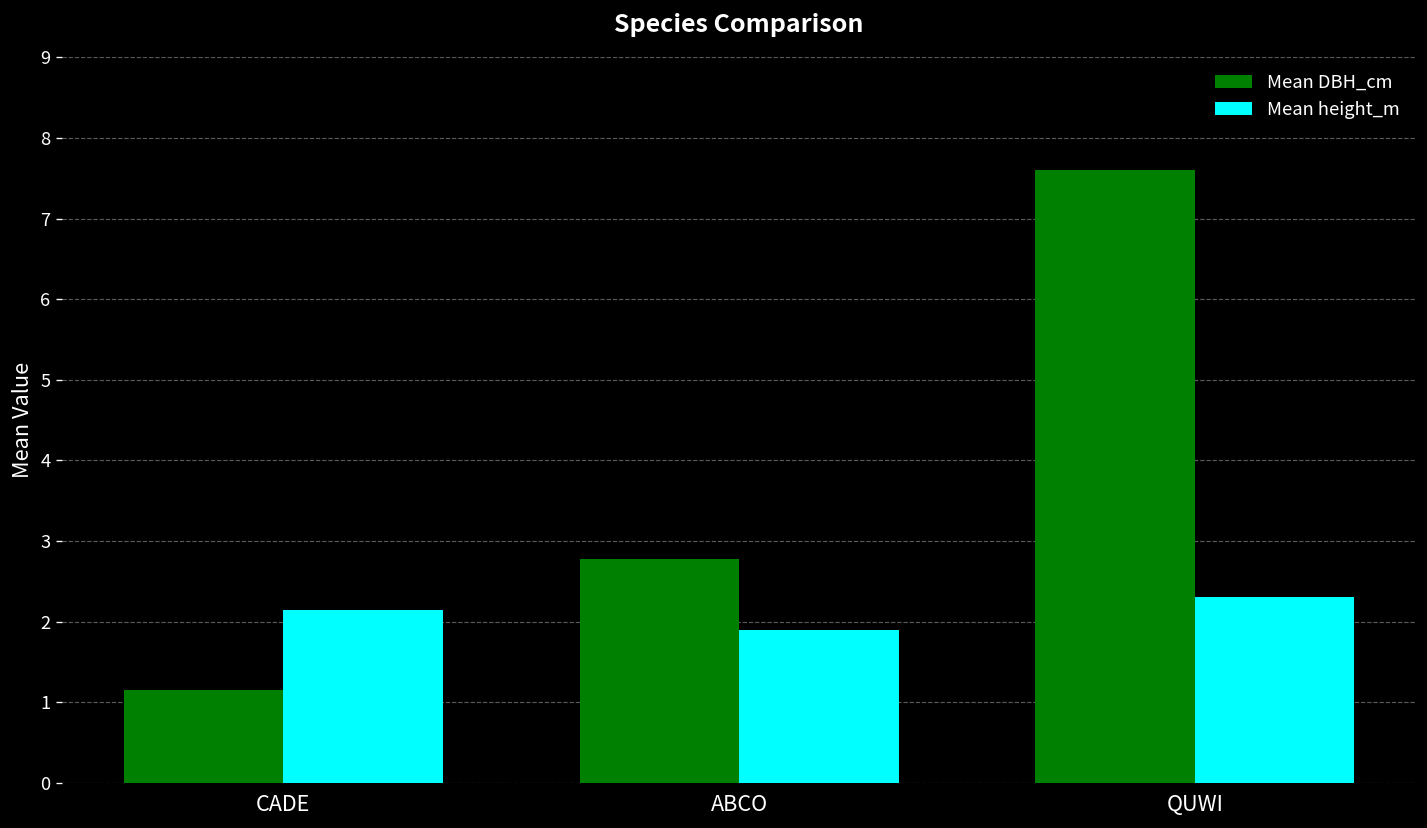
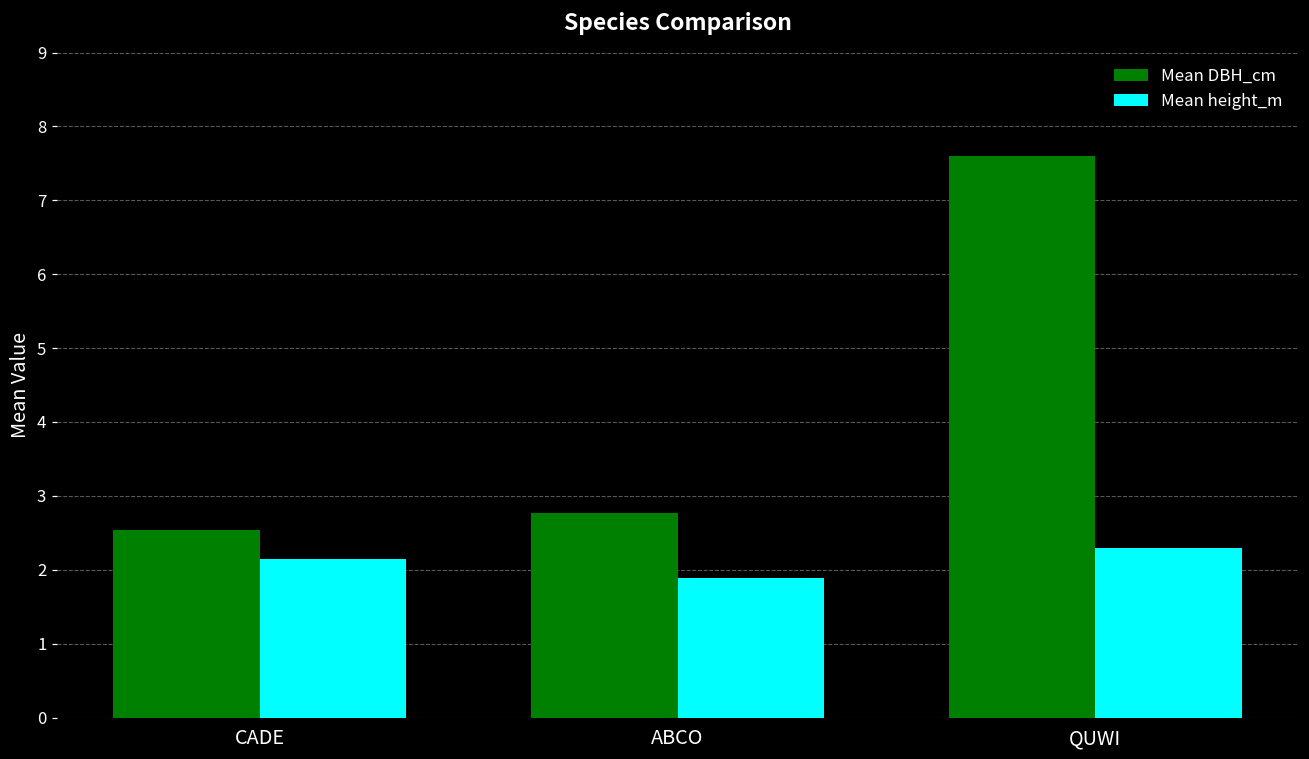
Mean DBH_cm, CADE: 1.2 -> 2.5
